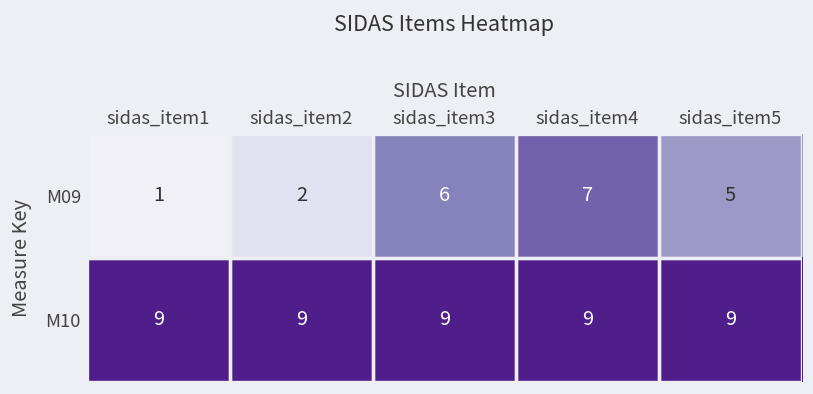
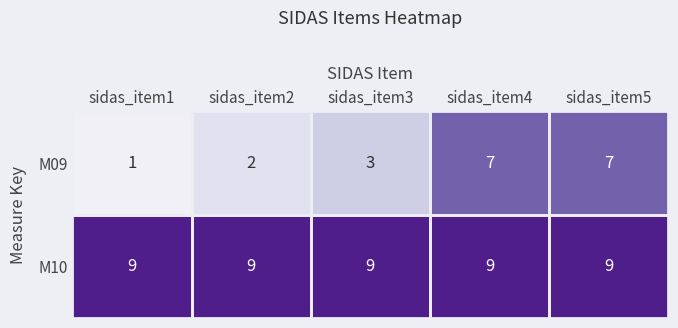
M09, sidas_item3: 6 -> 3
M09, sidas_item5: 5 -> 7
